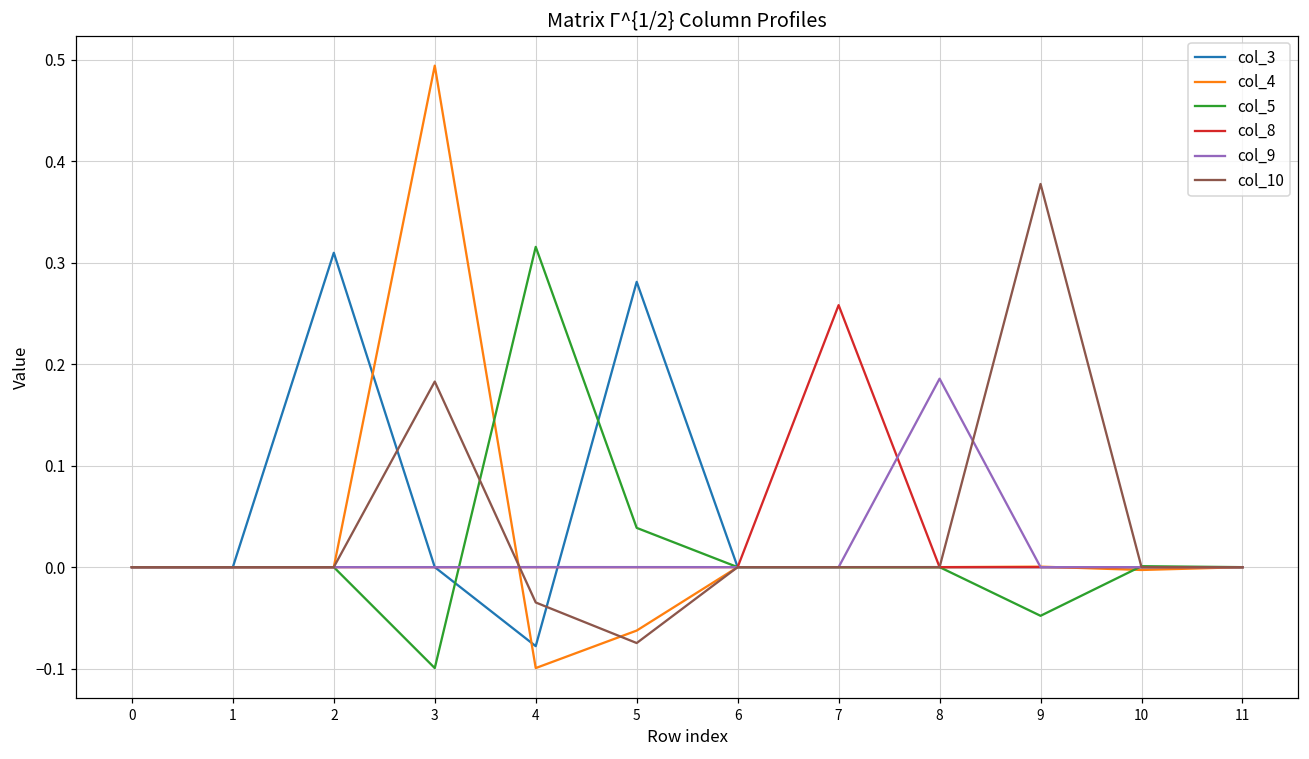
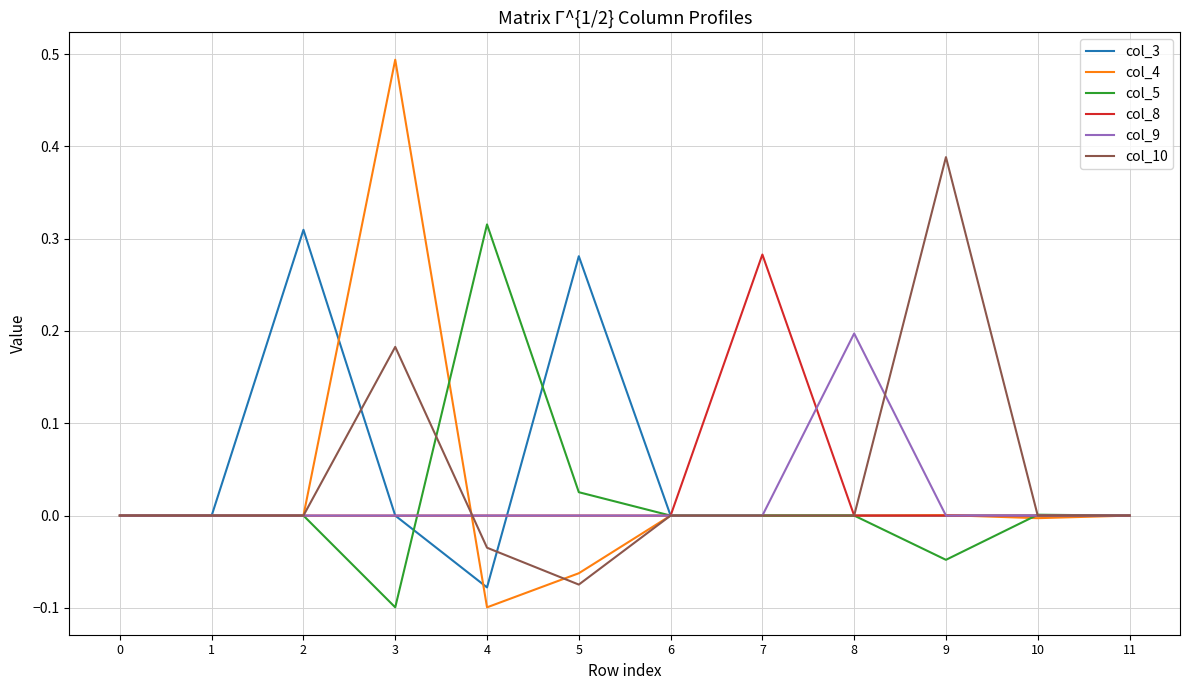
col_5, 5: 0.04 -> 0.03
col_8, 7: 0.26 -> 0.28
col_9, 8: 0.19 -> 0.20
col_10, 9: 0.38 -> 0.39
